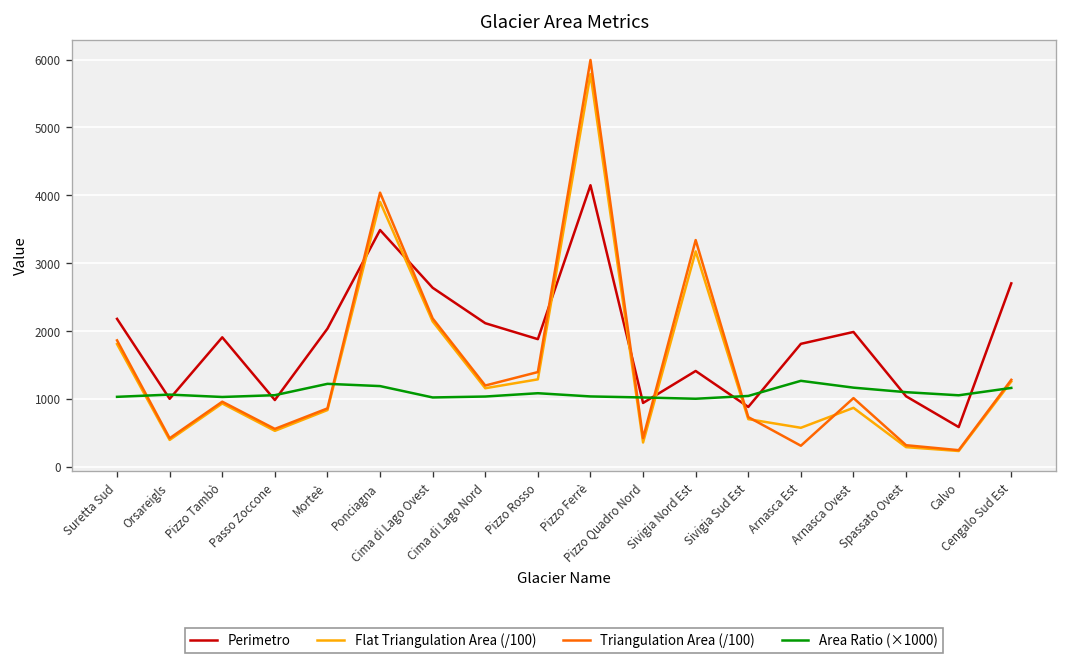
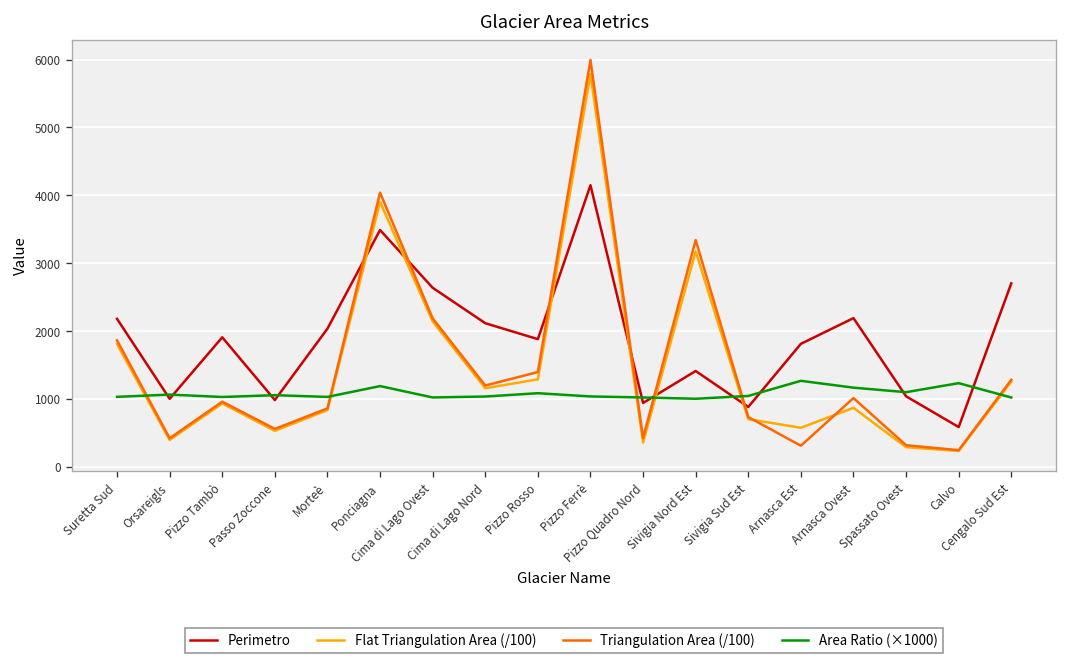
Area Ratio (×1000), Morteè: 1200 -> 1000
Perimetro, Arnasca Ovest: 2000 -> 2200
Area Ratio (×1000), Calvo: 1100 -> 1200
Area Ratio (×1000), Cengalo Sud Est: 1200 -> 1000
